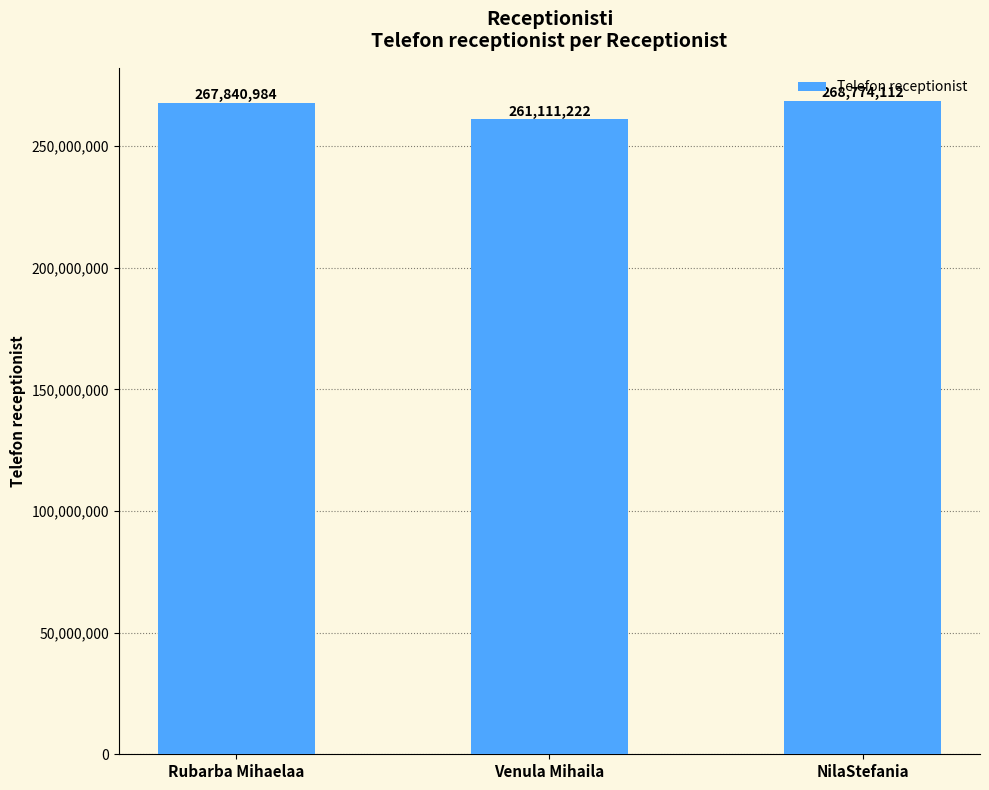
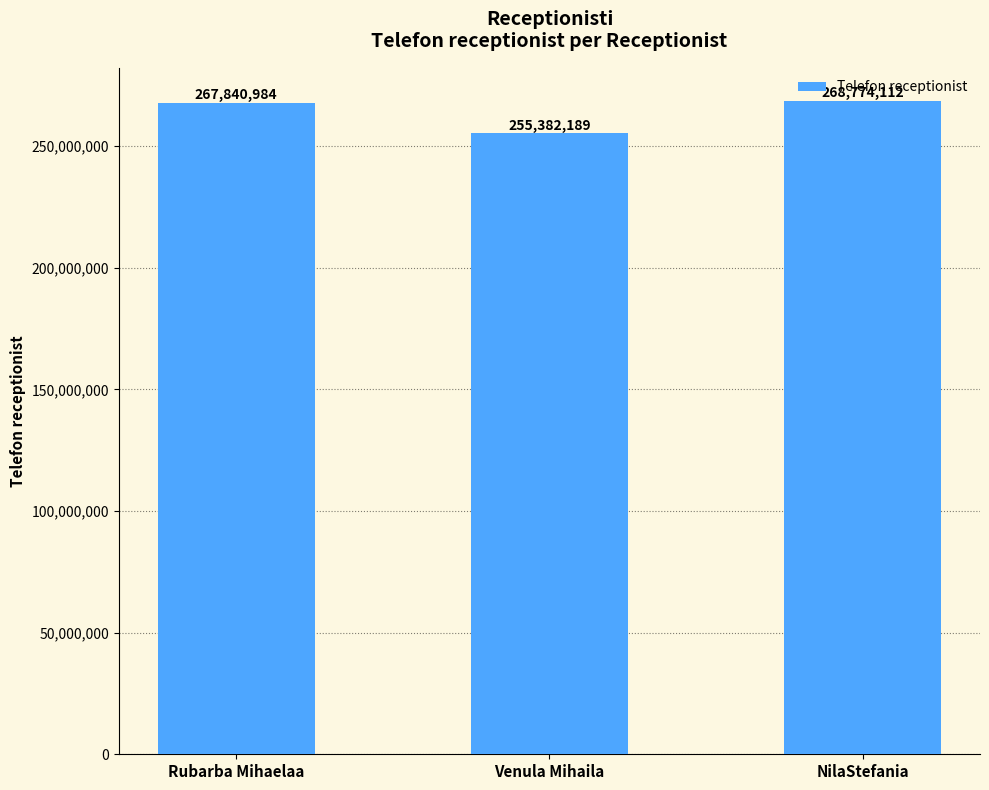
Venula Mihaila: 261,111,222 -> 255,382,189
